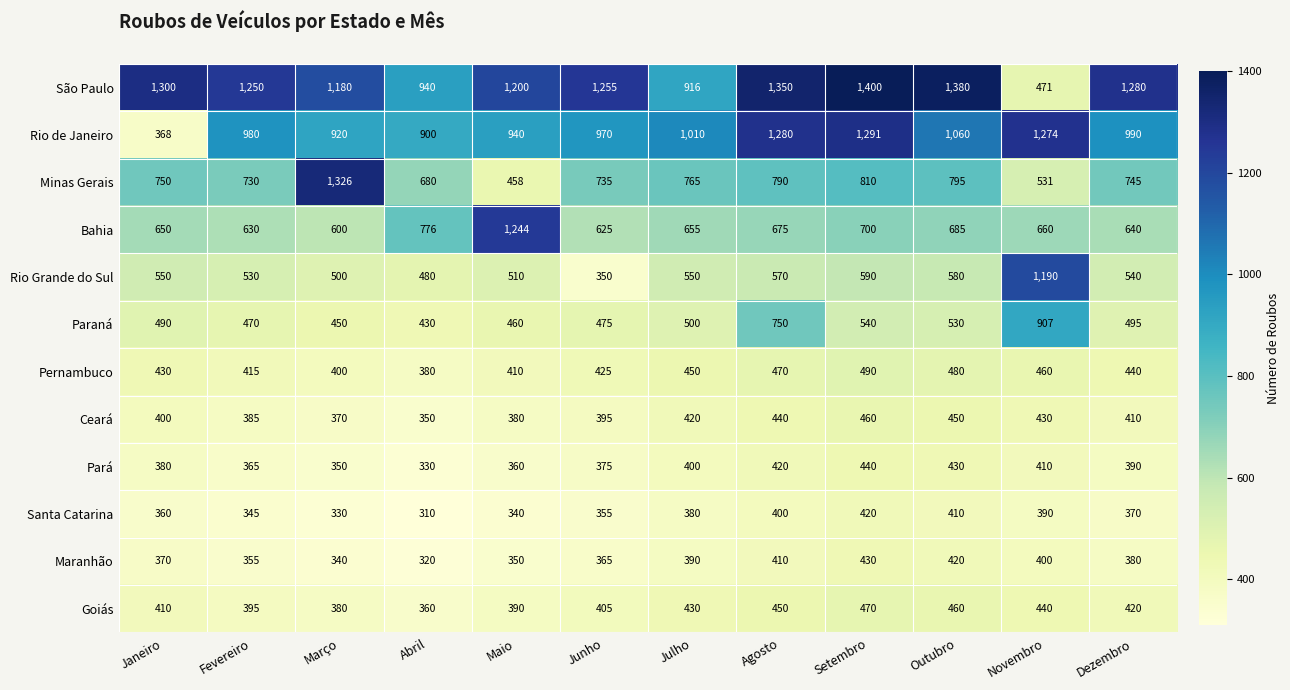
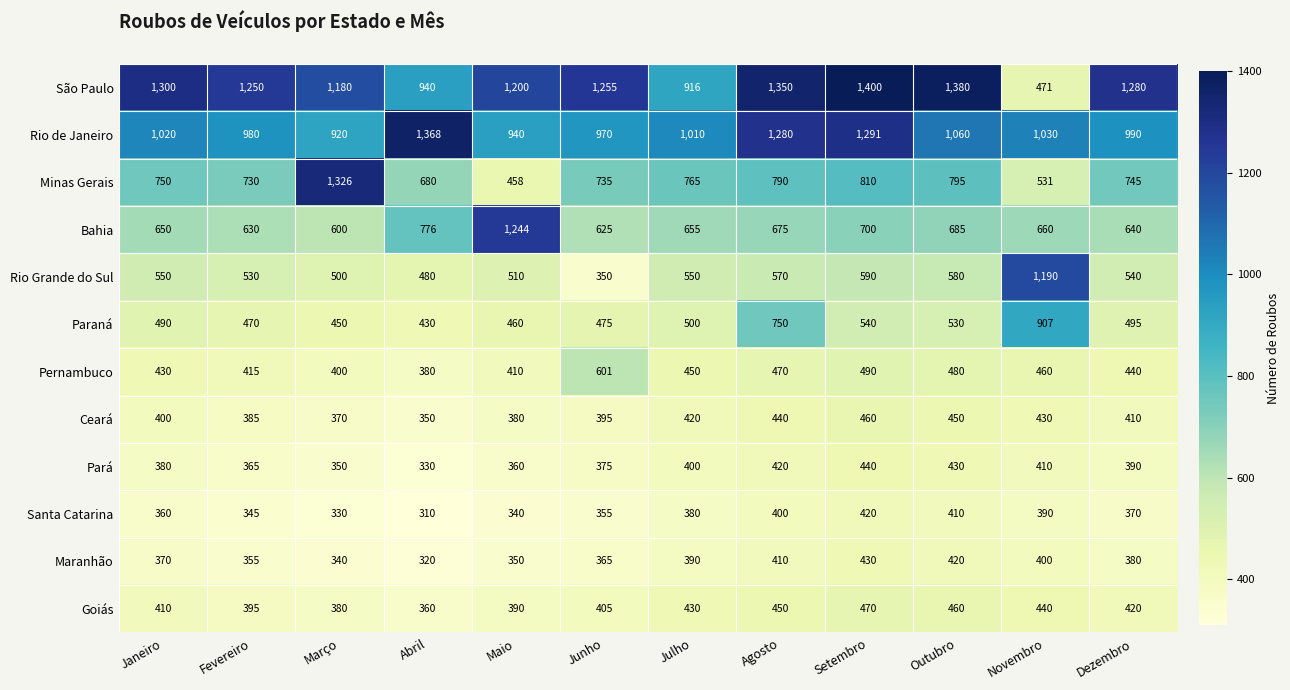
Rio de Janeiro, Janeiro: 368 -> 1,020
Rio de Janeiro, Abril: 900 -> 1,368
Rio de Janeiro, Novembro: 1,274 -> 1,030
Pernambuco, Junho: 425 -> 601
